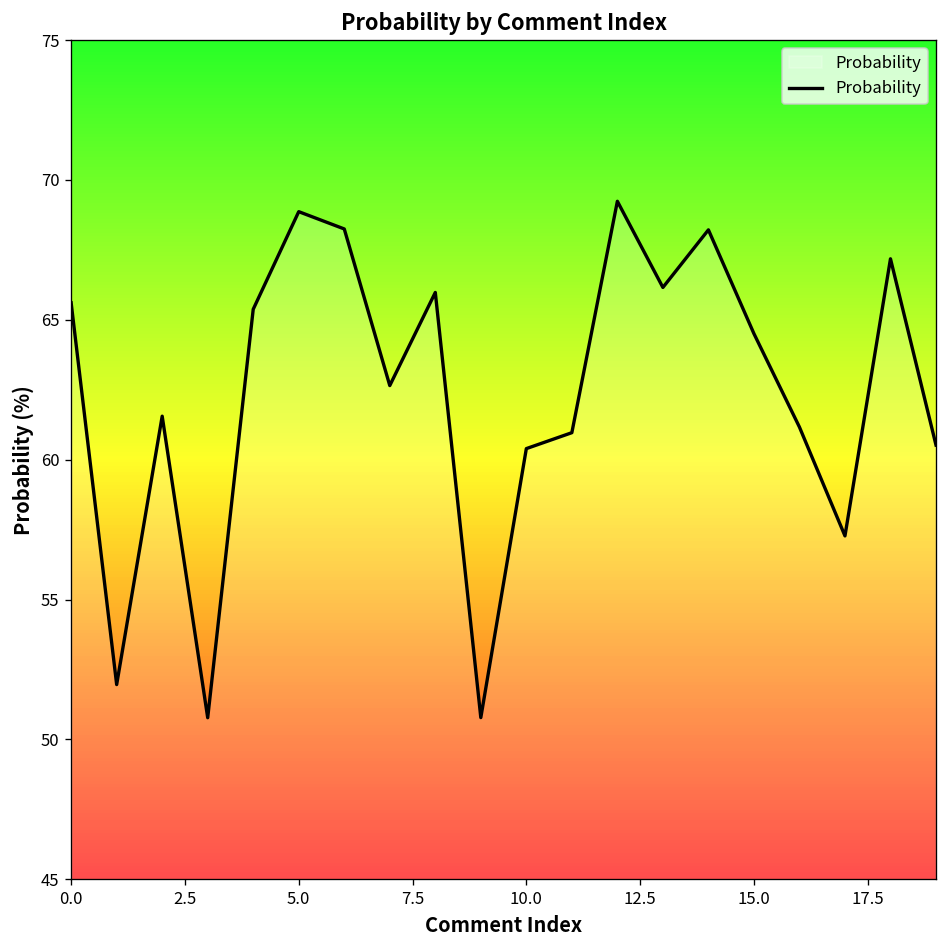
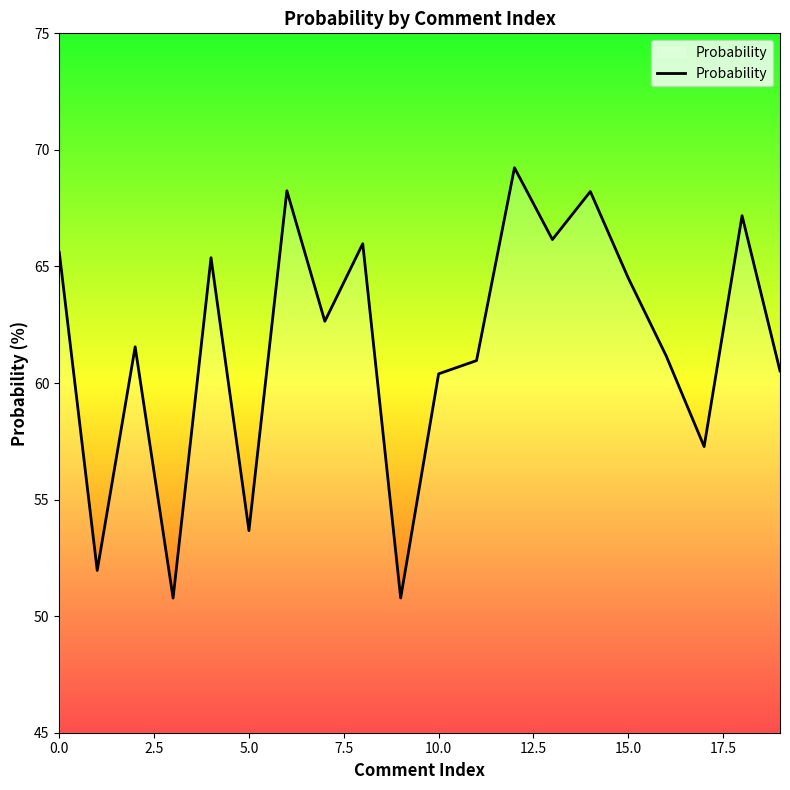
5.0: 68.9 -> 53.7
